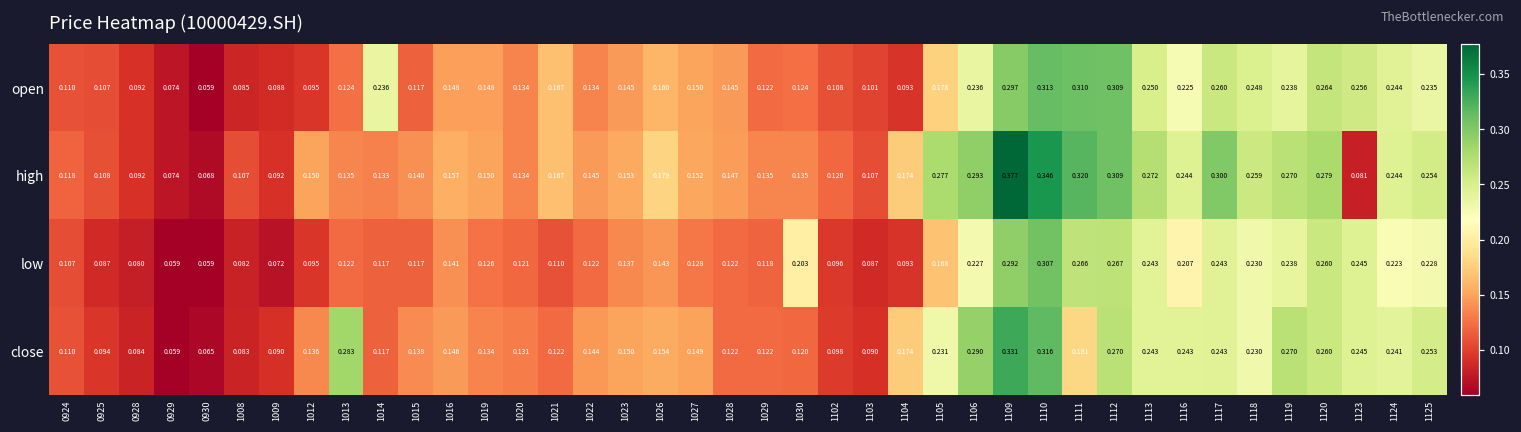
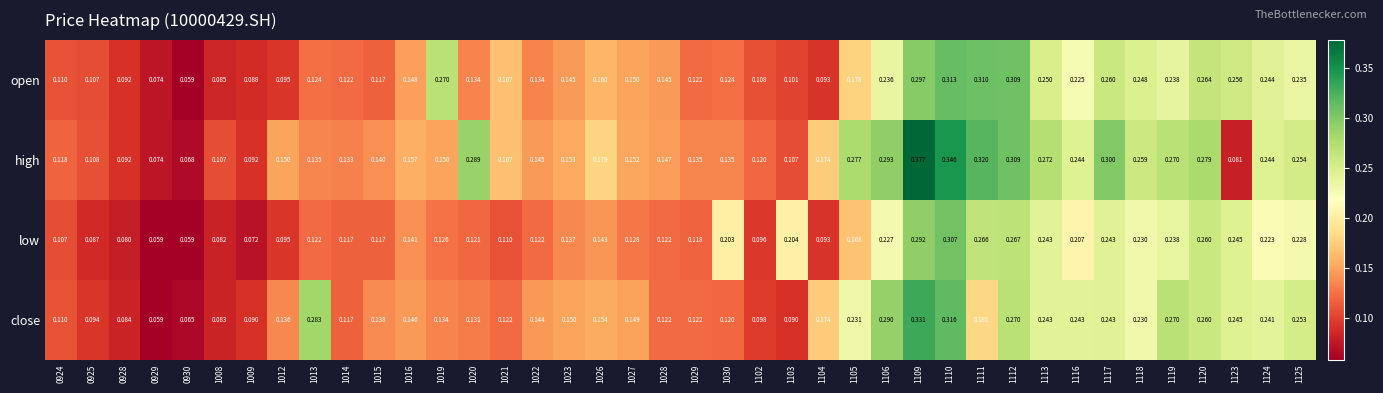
open, 1014: 0.236 -> 0.122
open, 1019: 0.148 -> 0.270
high, 1020: 0.134 -> 0.289
low, 1103: 0.087 -> 0.204
